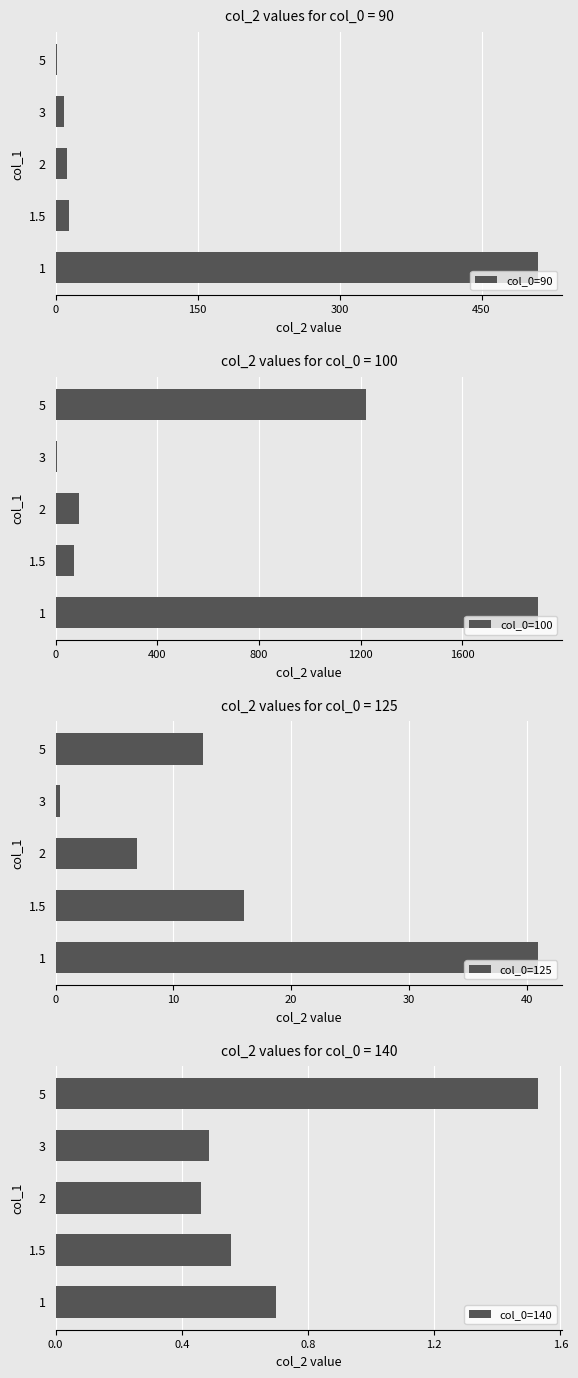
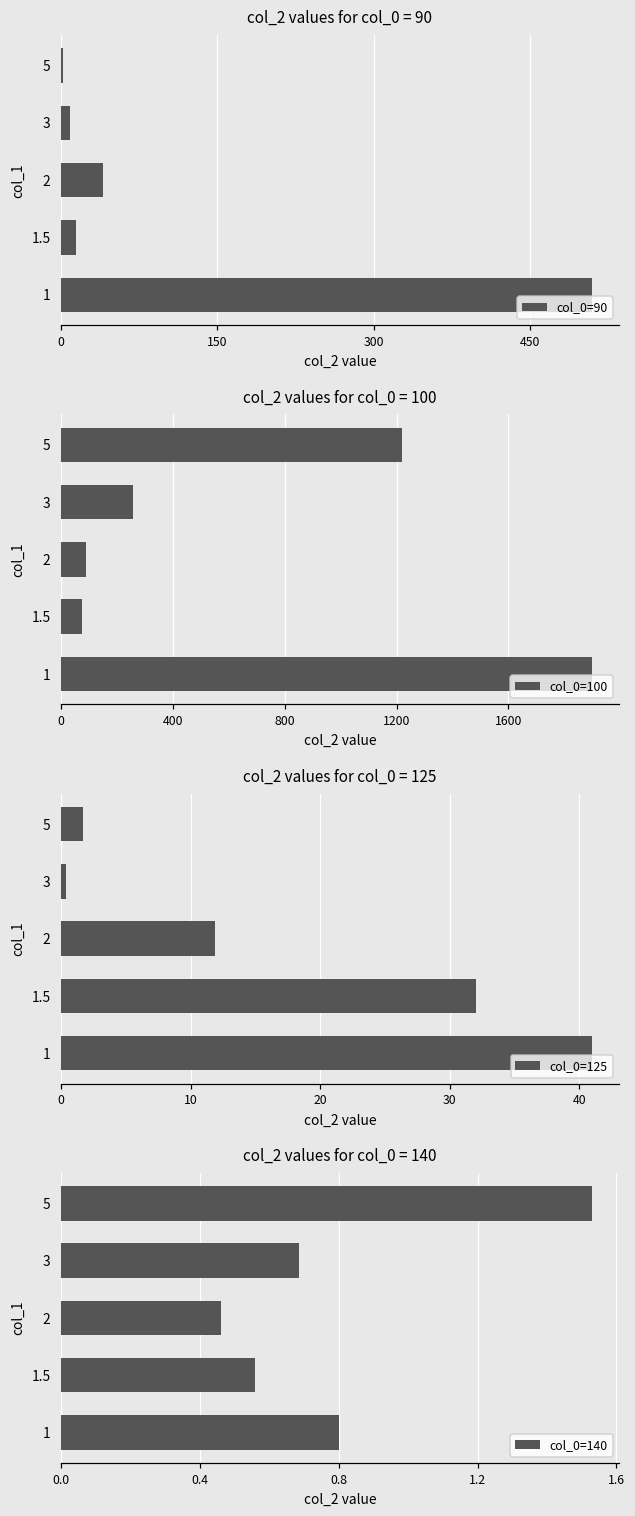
col_2 values for col_0 = 90, 2: 10 -> 40
col_2 values for col_0 = 100, 3: 10 -> 260
col_2 values for col_0 = 125, 5: 12.5 -> 1.7
col_2 values for col_0 = 125, 2: 6.9 -> 11.9
col_2 values for col_0 = 125, 1.5: 16 -> 32
col_2 values for col_0 = 140, 3: 0.49 -> 0.69
col_2 values for col_0 = 140, 1: 0.7 -> 0.8
